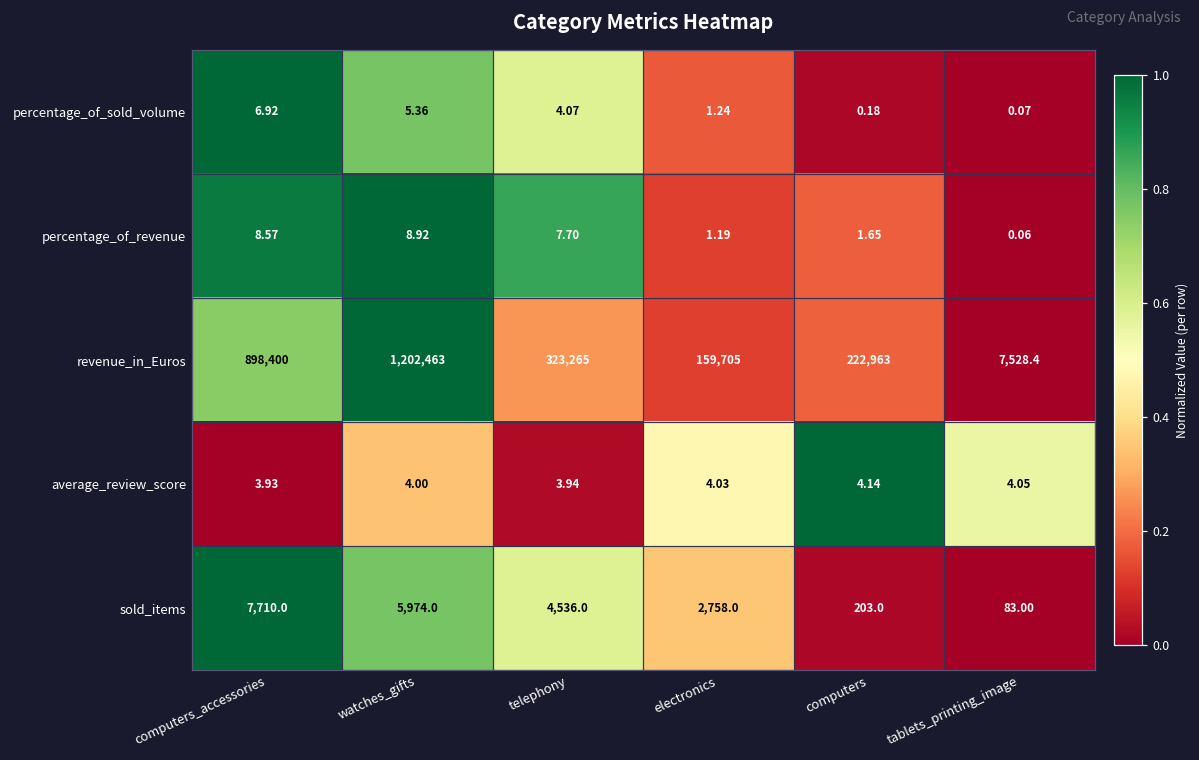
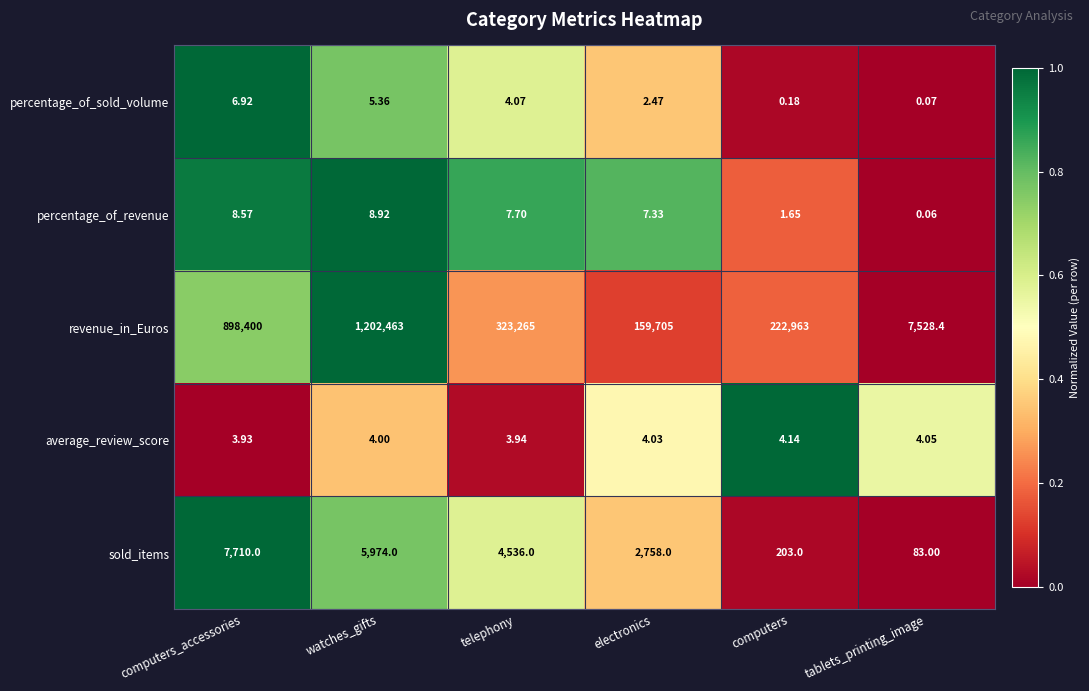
percentage_of_sold_volume, electronics: 1.24 -> 2.47
percentage_of_revenue, electronics: 1.19 -> 7.33
